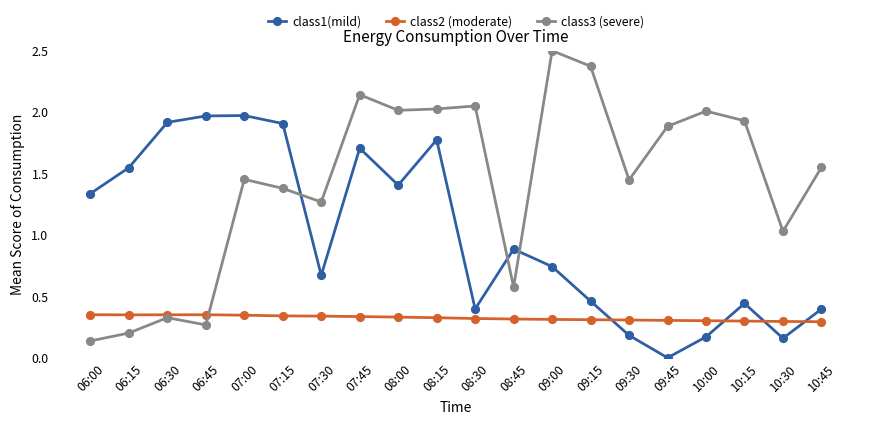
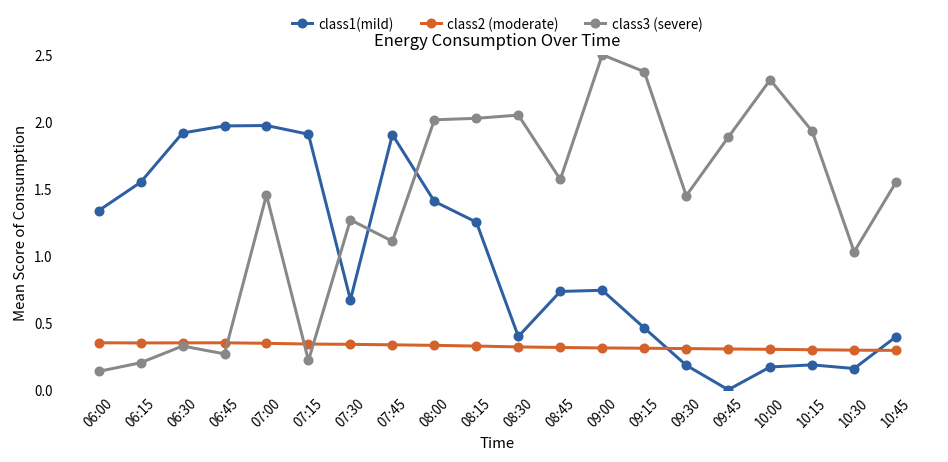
class3 (severe), 07:15: 1.38 -> 0.22
class1(mild), 07:45: 1.71 -> 1.90
class3 (severe), 07:45: 2.14 -> 1.11
class1(mild), 08:15: 1.77 -> 1.25
class1(mild), 08:45: 0.88 -> 0.73
class3 (severe), 08:45: 0.58 -> 1.57
class3 (severe), 10:00: 2.01 -> 2.31
class1(mild), 10:15: 0.44 -> 0.19
